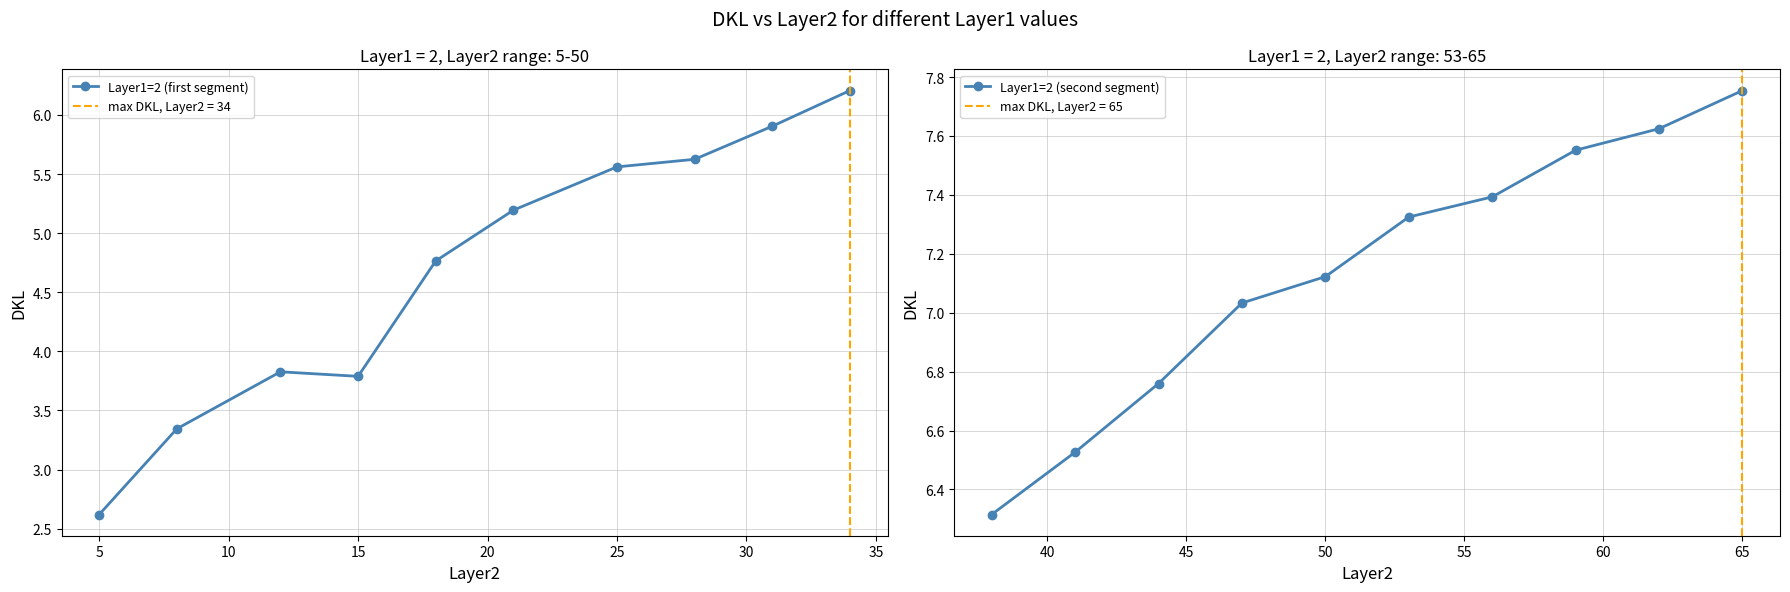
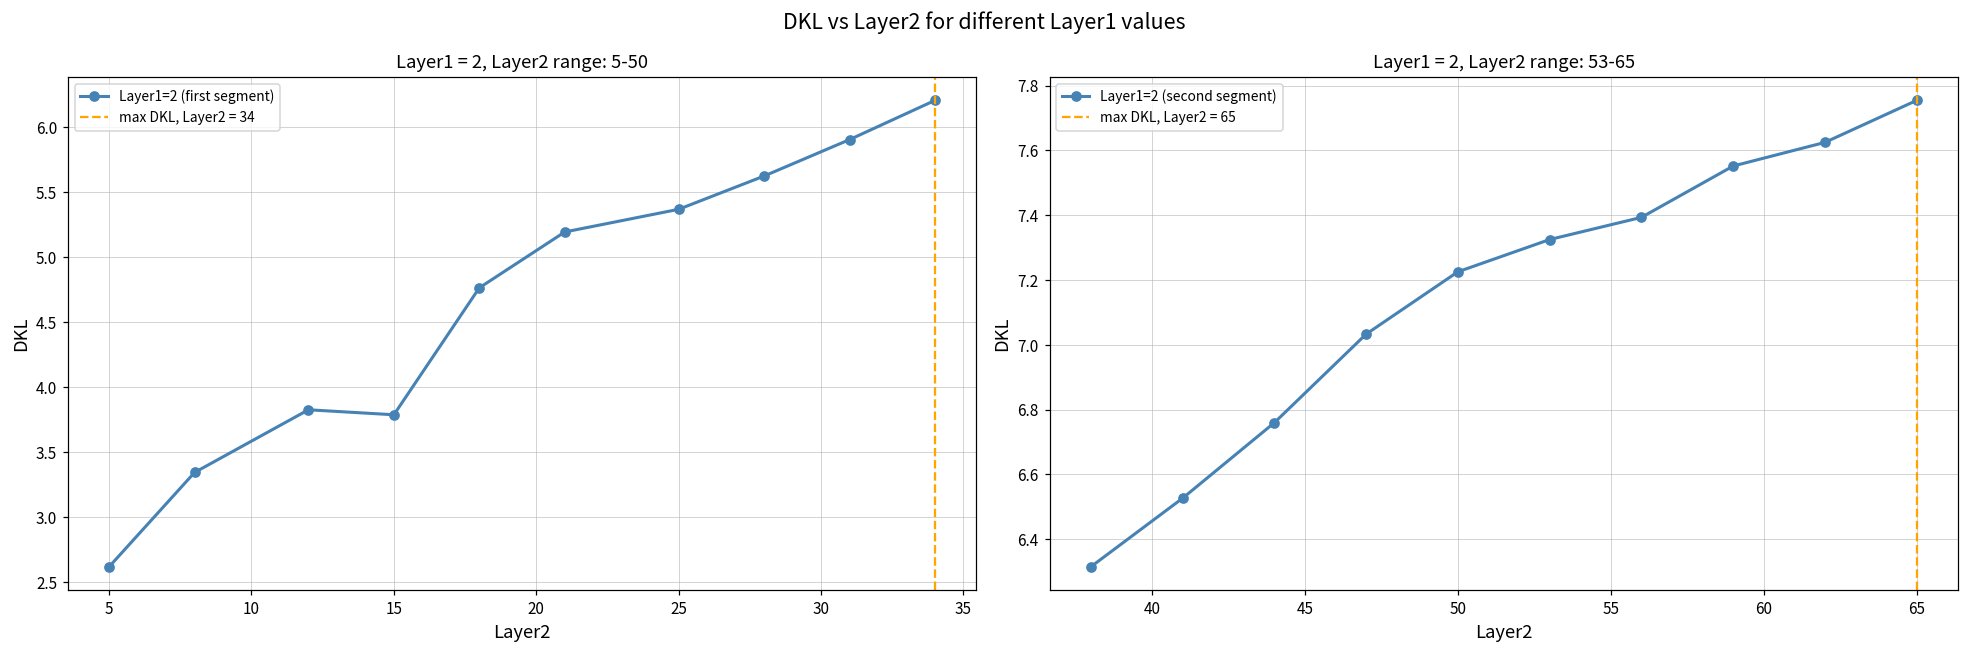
Layer1 = 2, Layer2 range: 5-50, 25: 5.56 -> 5.37
Layer1 = 2, Layer2 range: 53-65, 50: 7.12 -> 7.23
